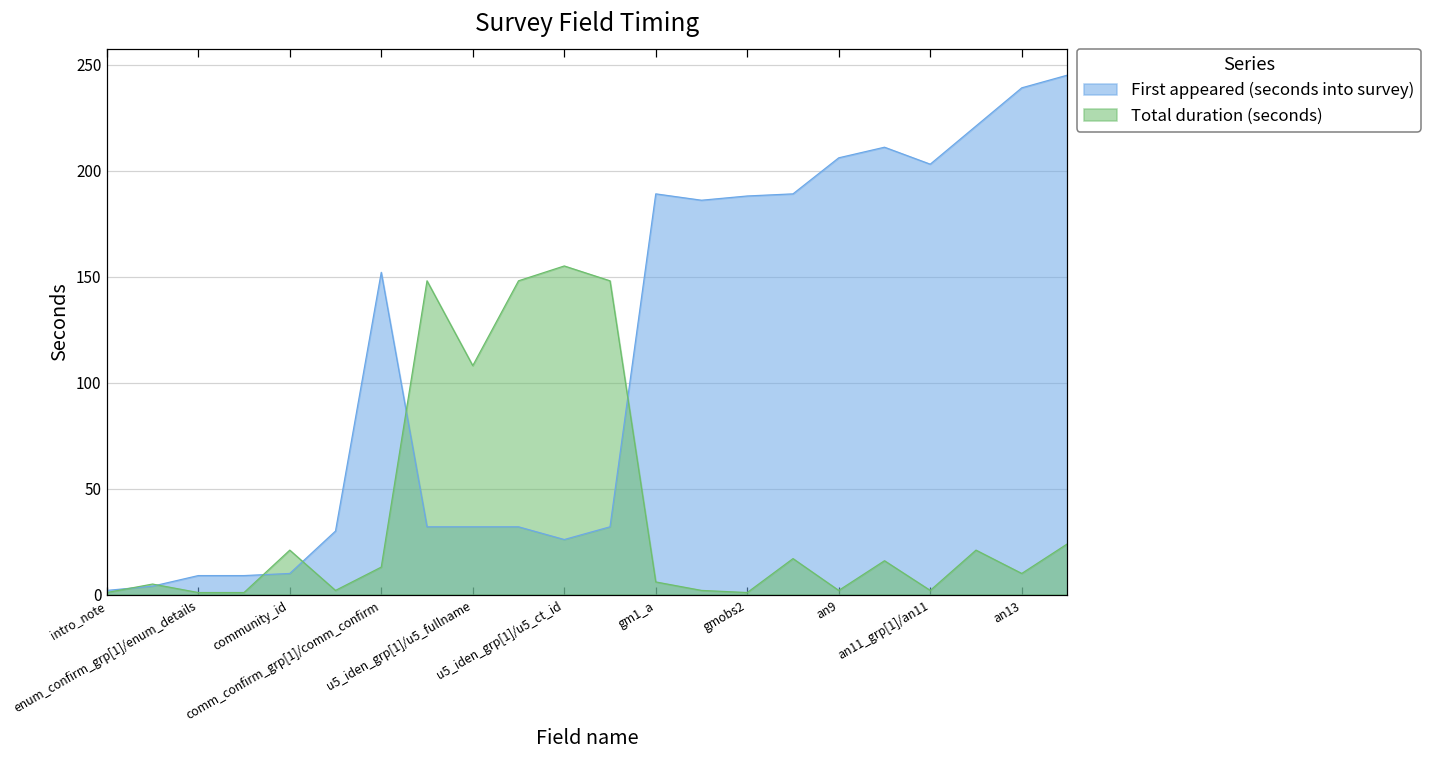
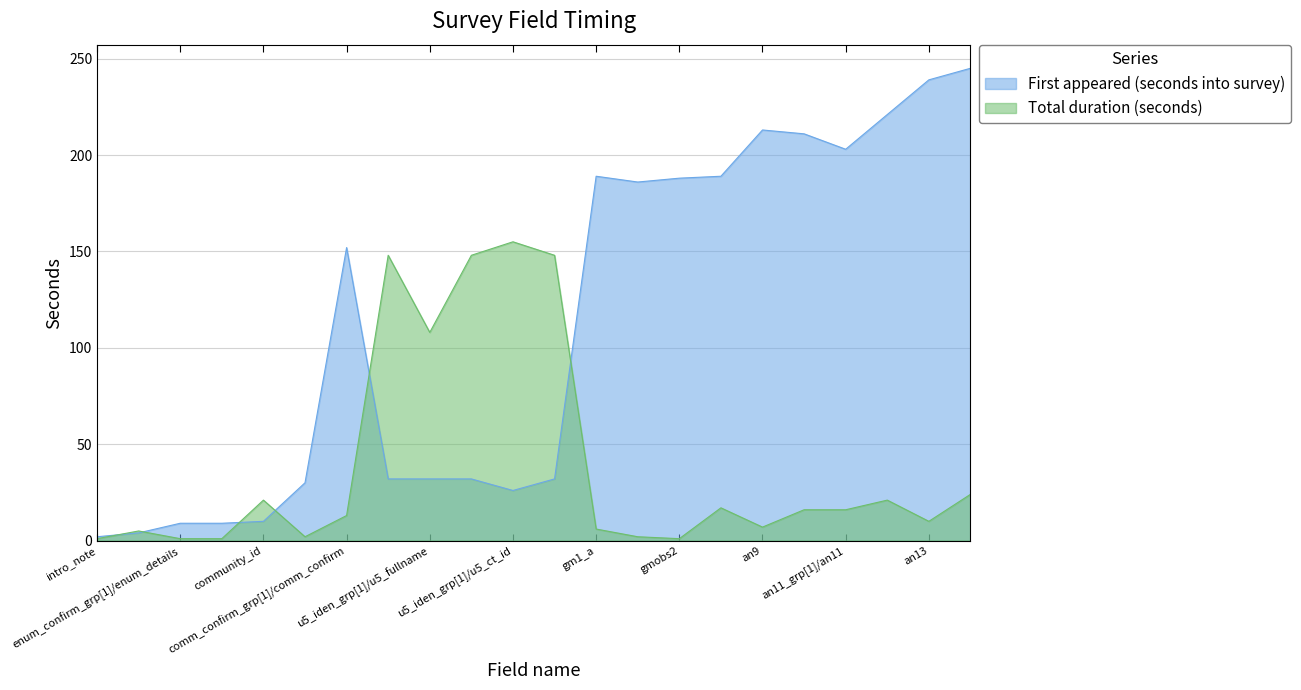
First appeared (seconds into survey), an9: 206 -> 213
Total duration (seconds), an9: 2 -> 7
Total duration (seconds), an11_grp[1]/an11: 2 -> 16
